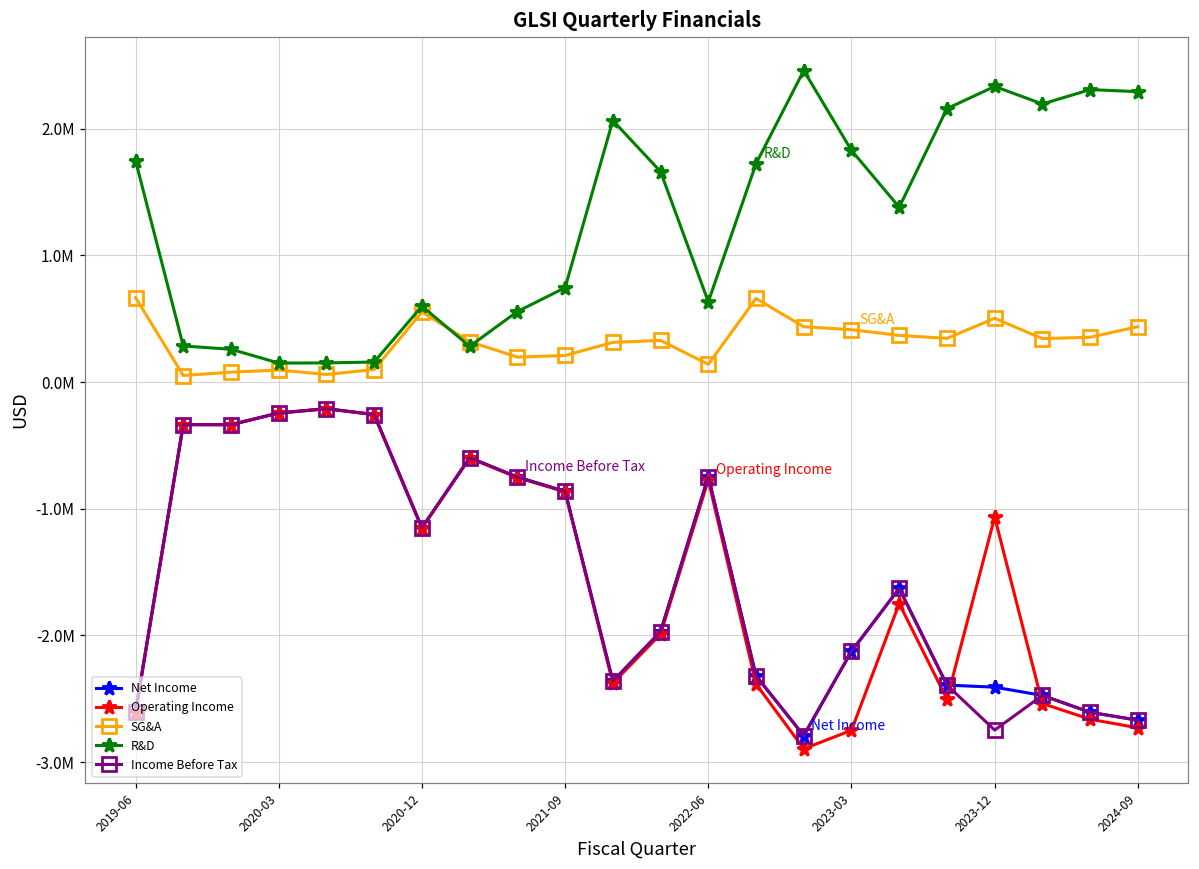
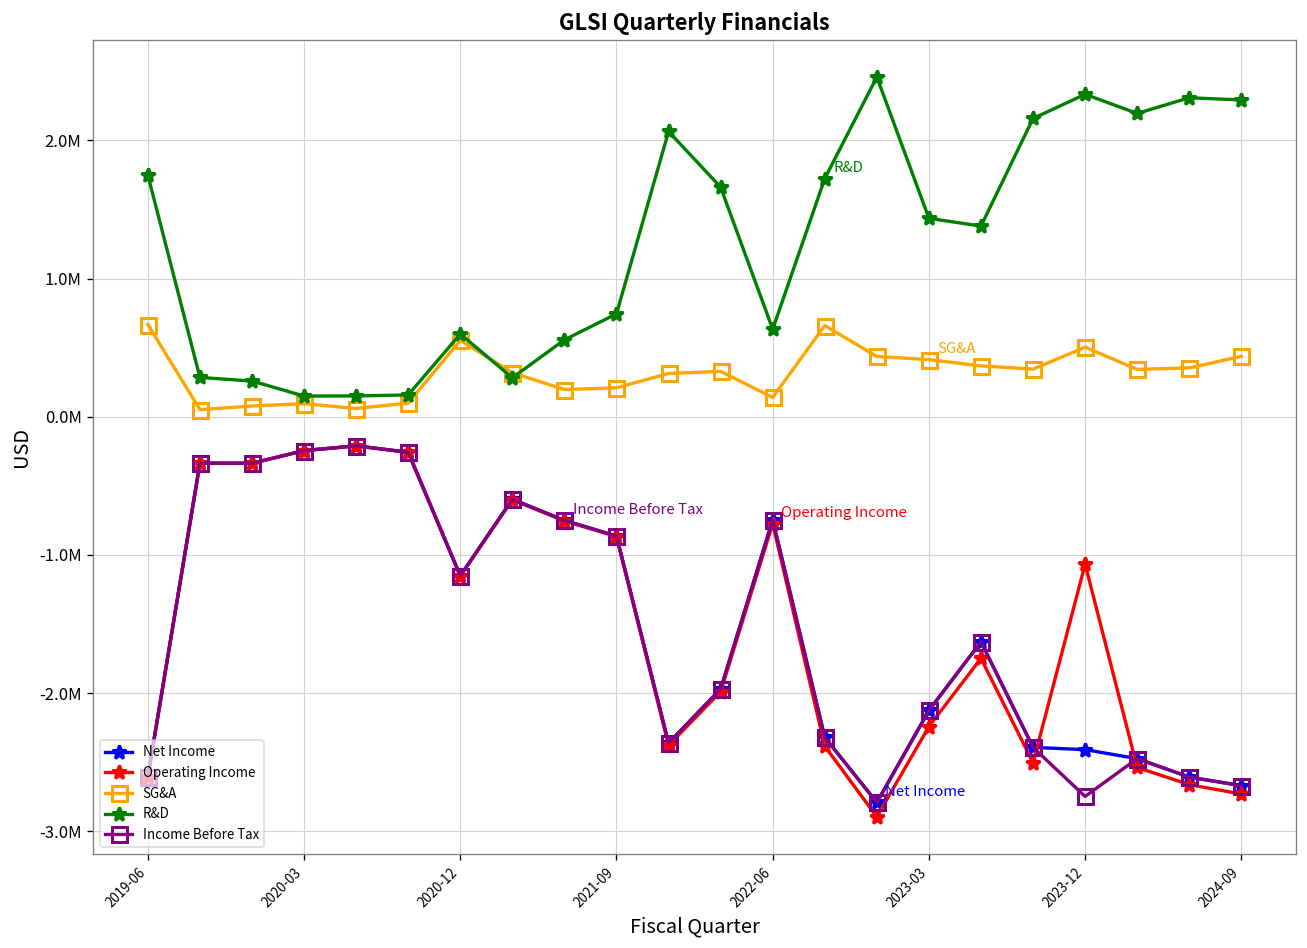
Operating Income, 2023-03: -2750000 -> -2240000
R&D, 2023-03: 1830000 -> 1440000
